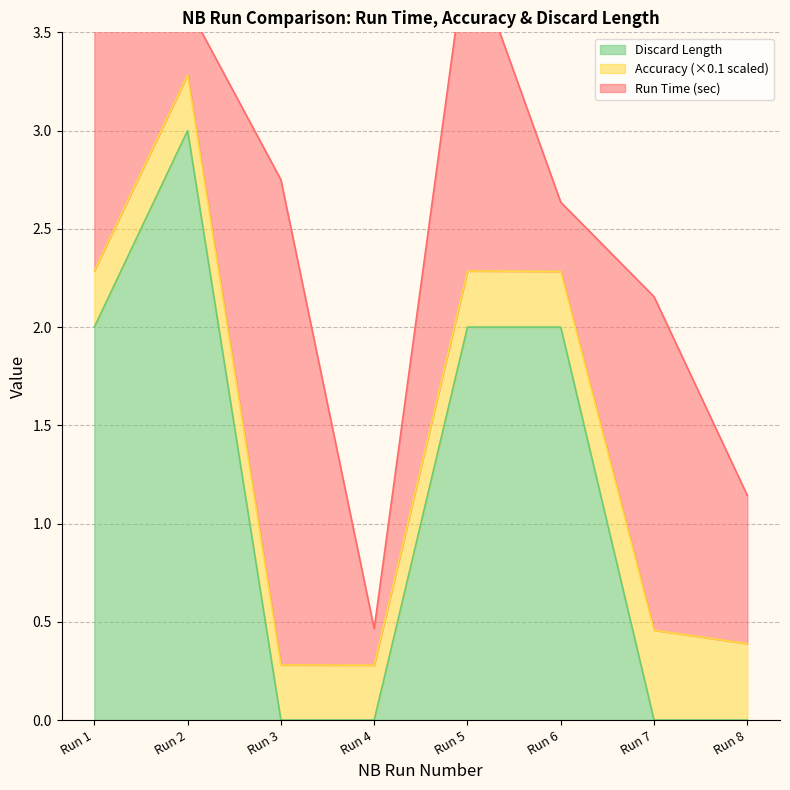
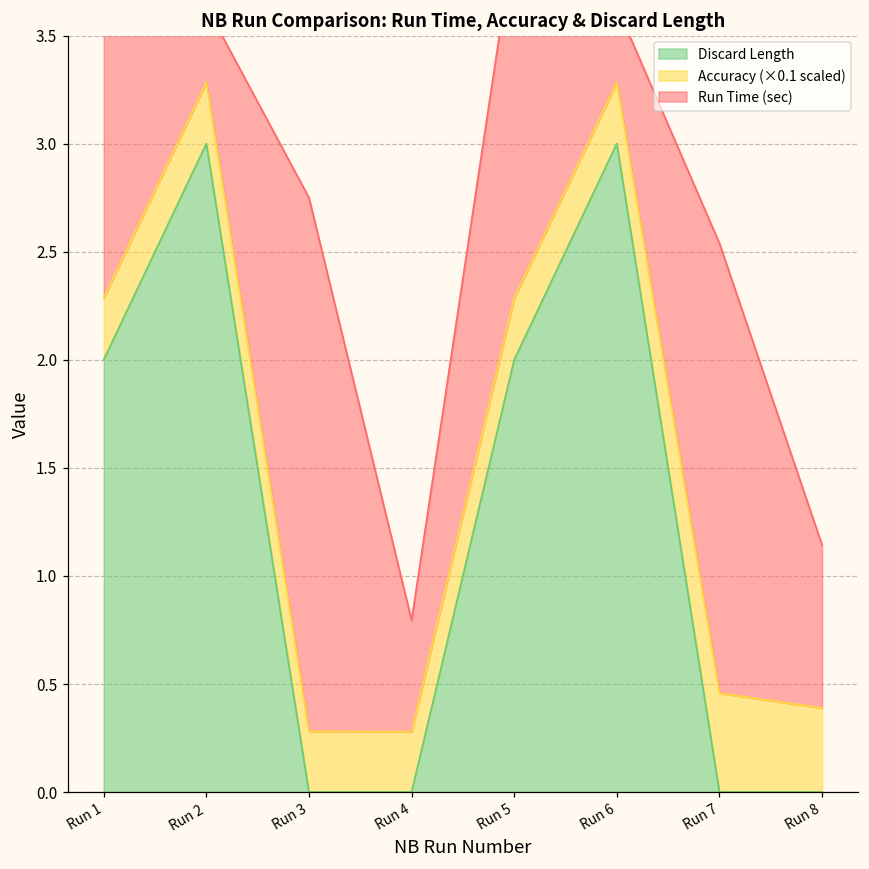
Run Time (sec), Run 4: 0.19 -> 0.52
Discard Length, Run 6: 2 -> 3
Run Time (sec), Run 7: 1.70 -> 2.08
